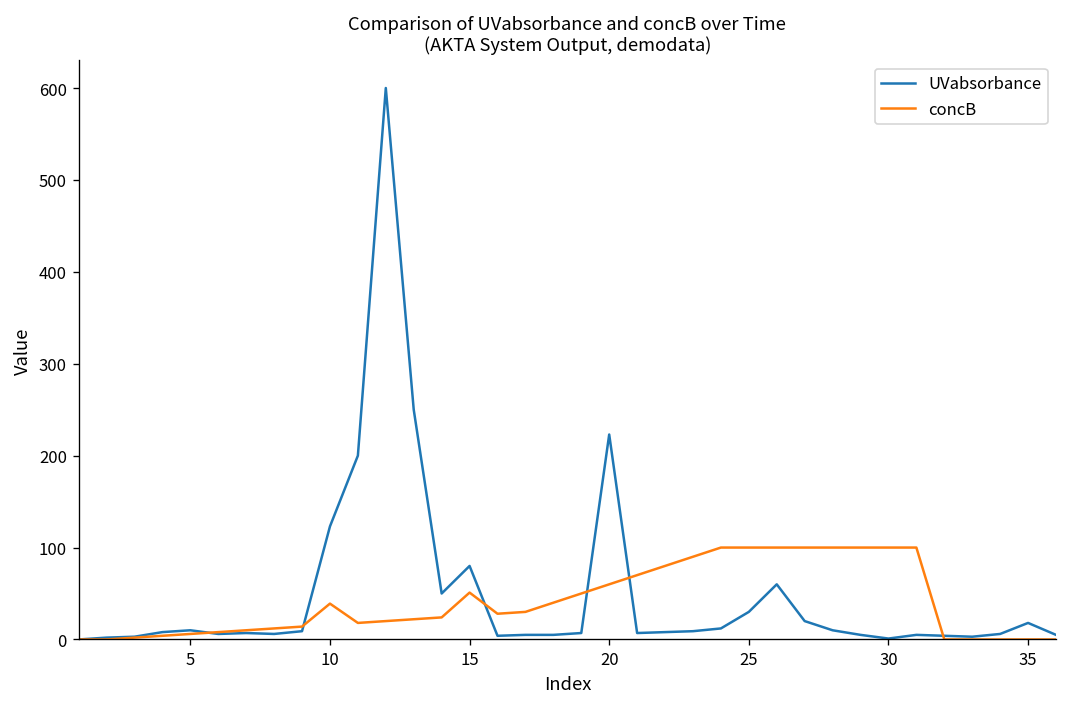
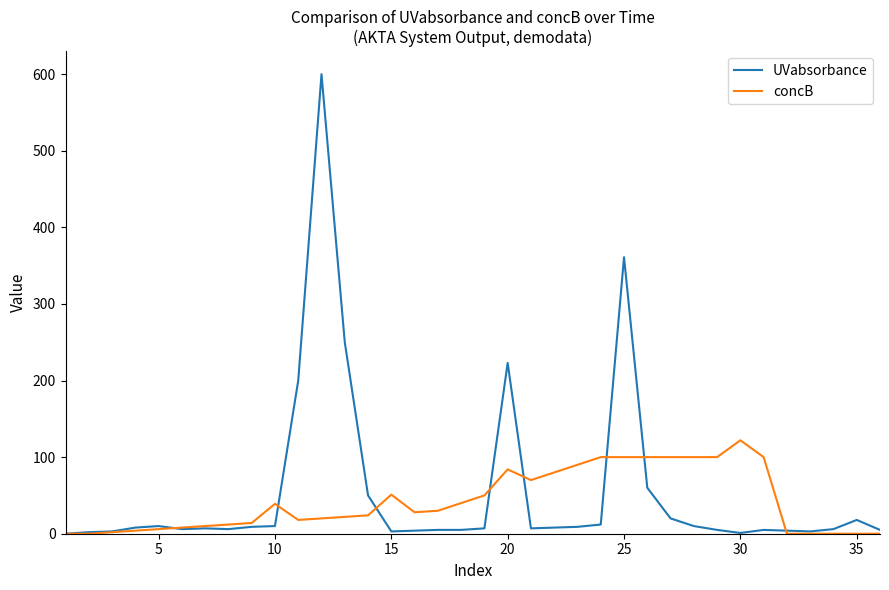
UVabsorbance, 10: 120 -> 10
UVabsorbance, 15: 80 -> 0
concB, 20: 60 -> 80
UVabsorbance, 25: 30 -> 360
concB, 30: 100 -> 120
